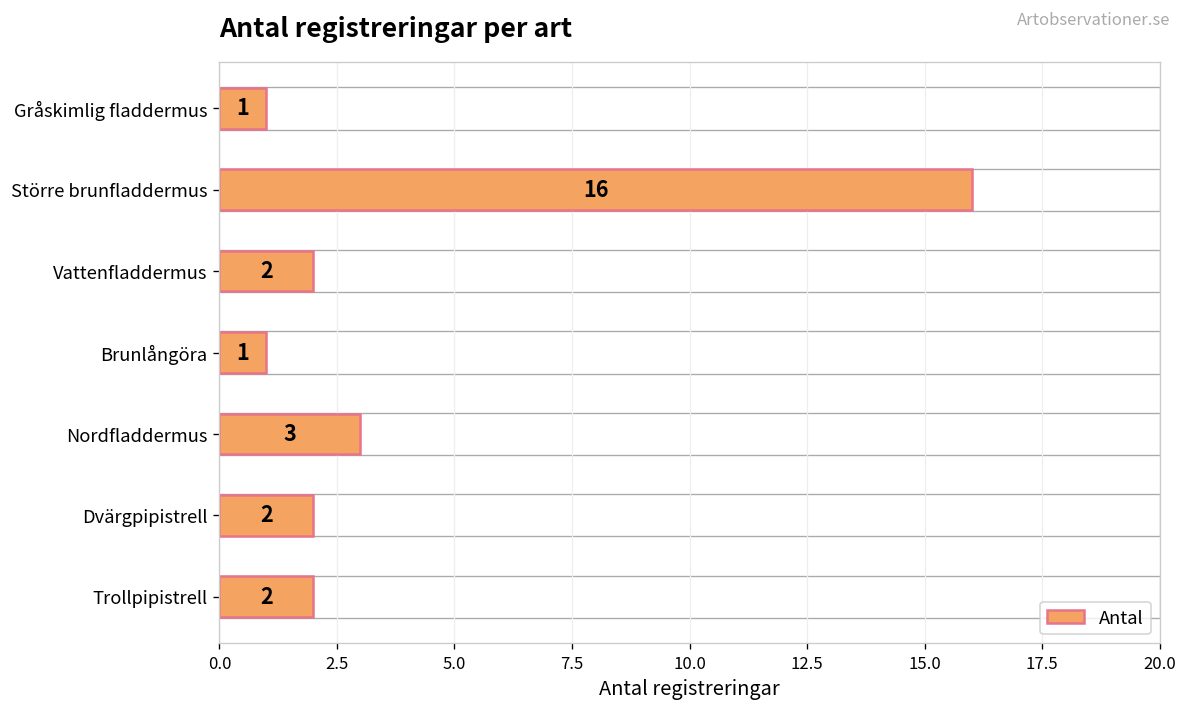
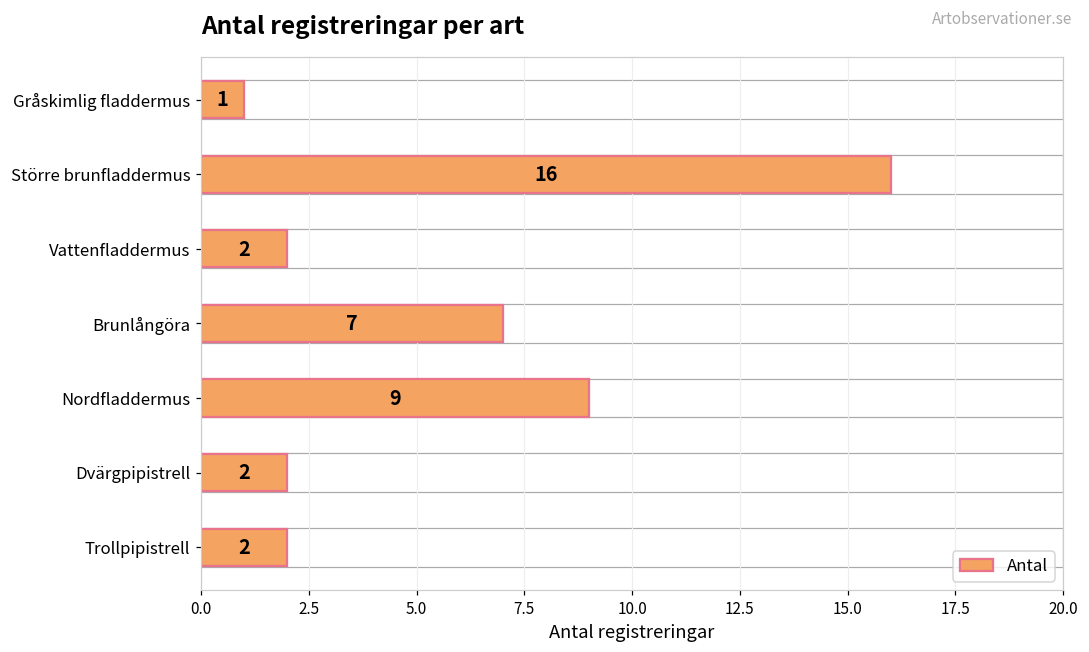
Brunlångöra: 1 -> 7
Nordfladdermus: 3 -> 9
